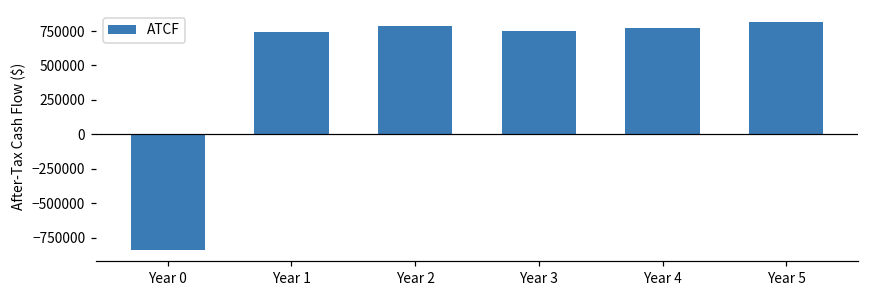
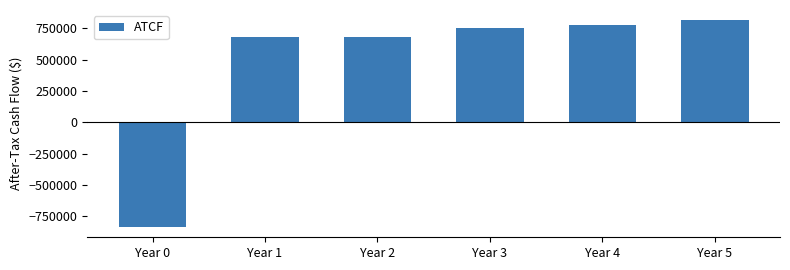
Year 1: 740000 -> 680000
Year 2: 790000 -> 680000
